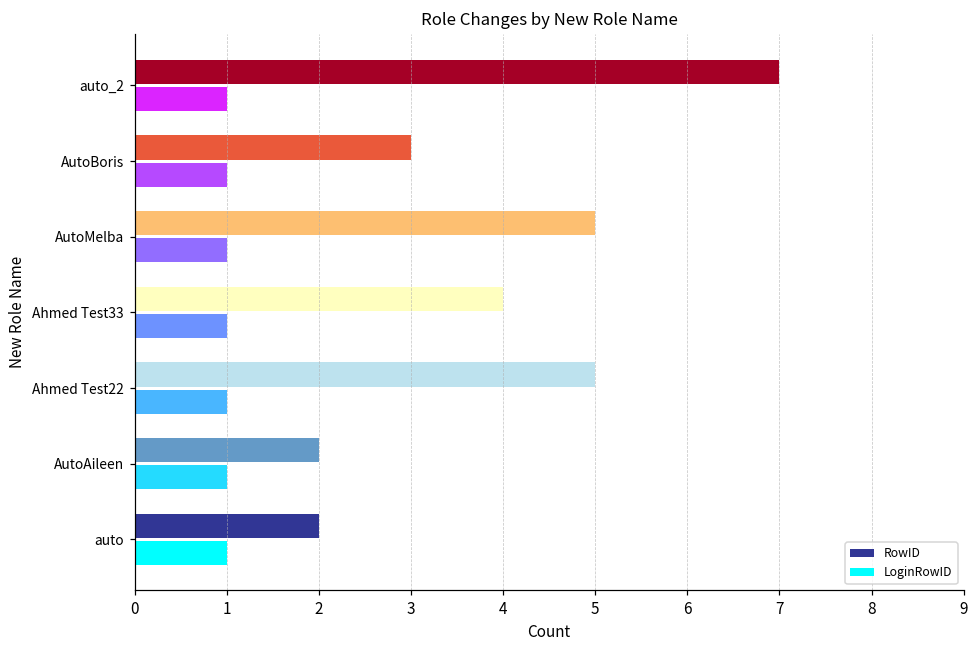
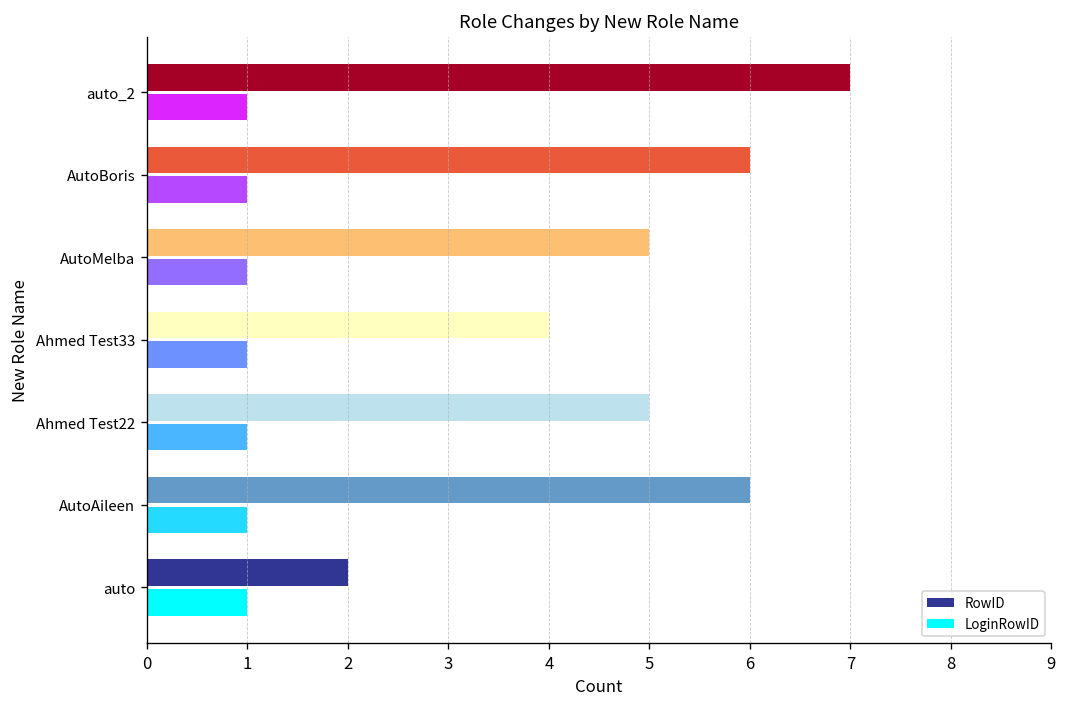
RowID, AutoBoris: 3 -> 6
RowID, AutoAileen: 2 -> 6
